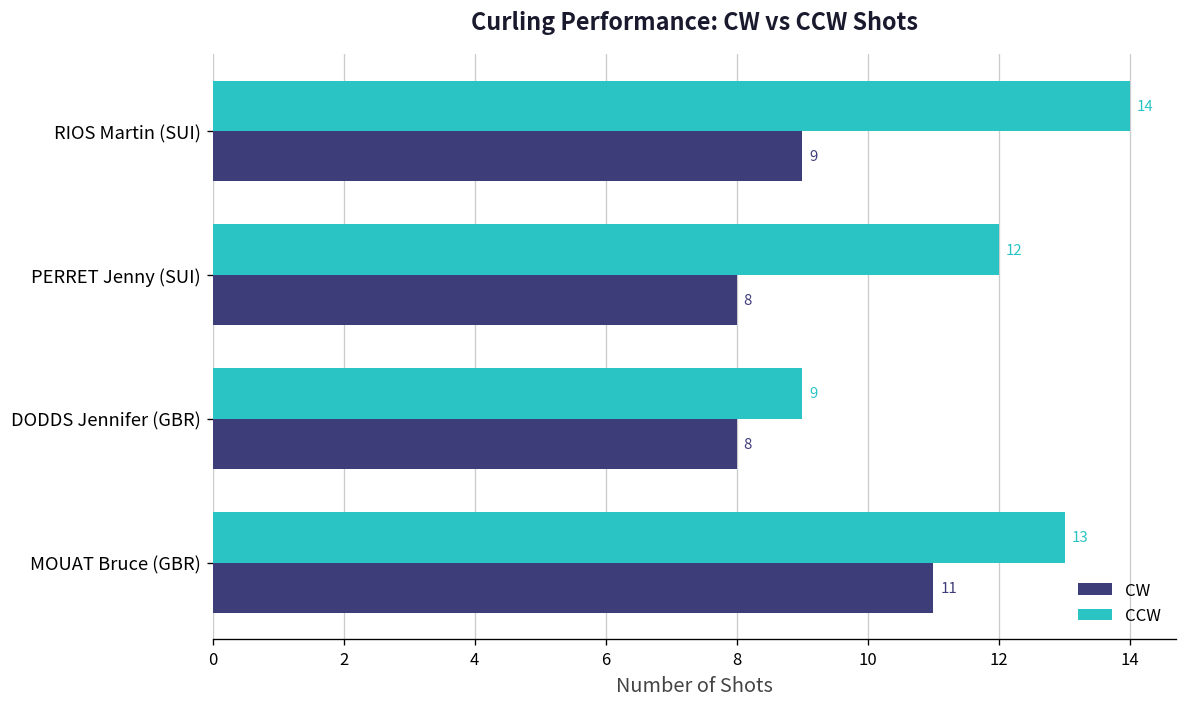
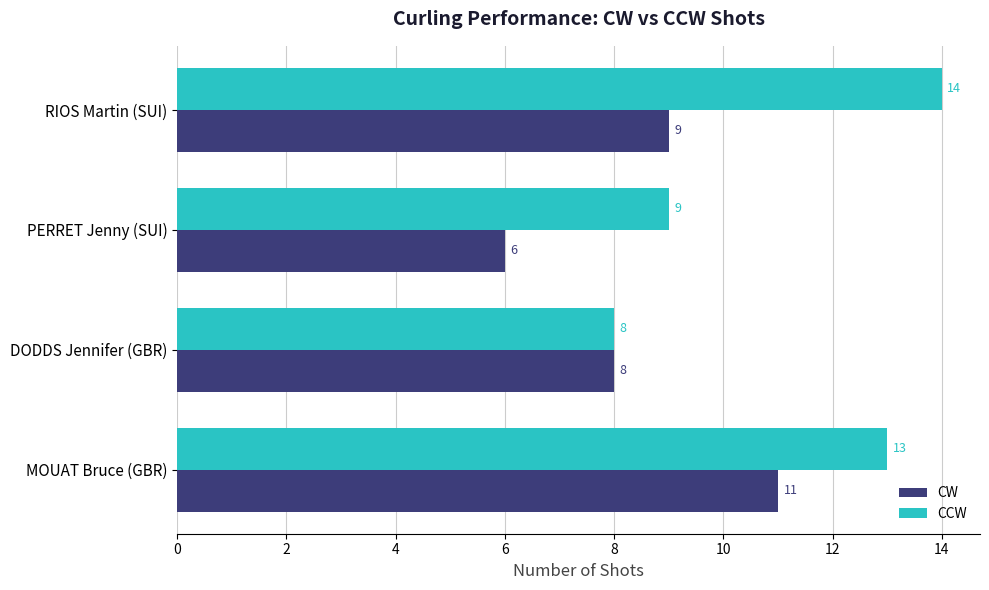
CCW, PERRET Jenny (SUI): 12 -> 9
CW, PERRET Jenny (SUI): 8 -> 6
CCW, DODDS Jennifer (GBR): 9 -> 8
